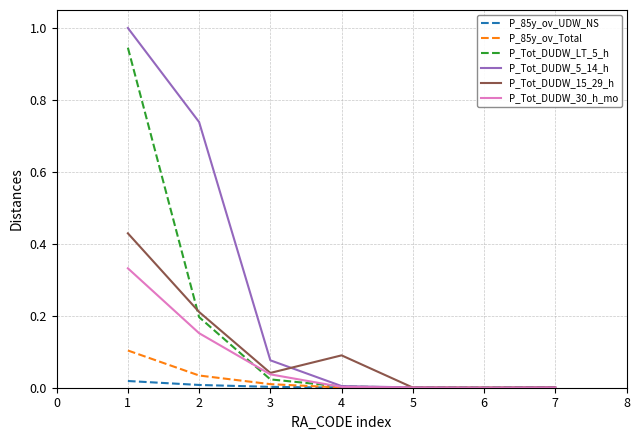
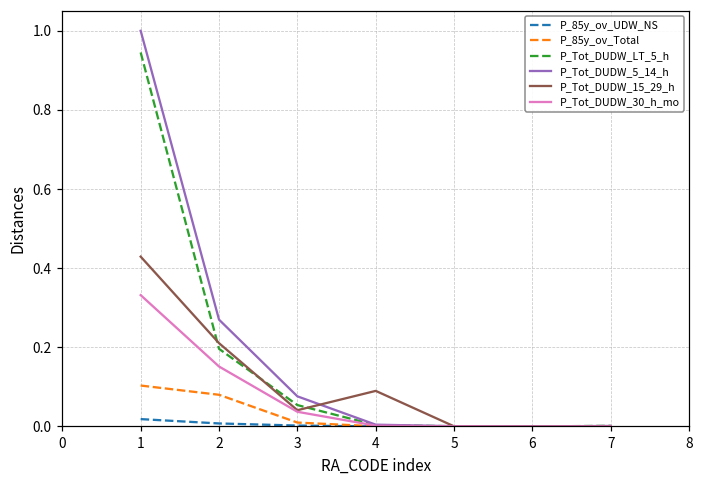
P_85y_ov_Total, 2: 0.03 -> 0.08
P_Tot_DUDW_5_14_h, 2: 0.74 -> 0.27
P_Tot_DUDW_LT_5_h, 3: 0.02 -> 0.05
